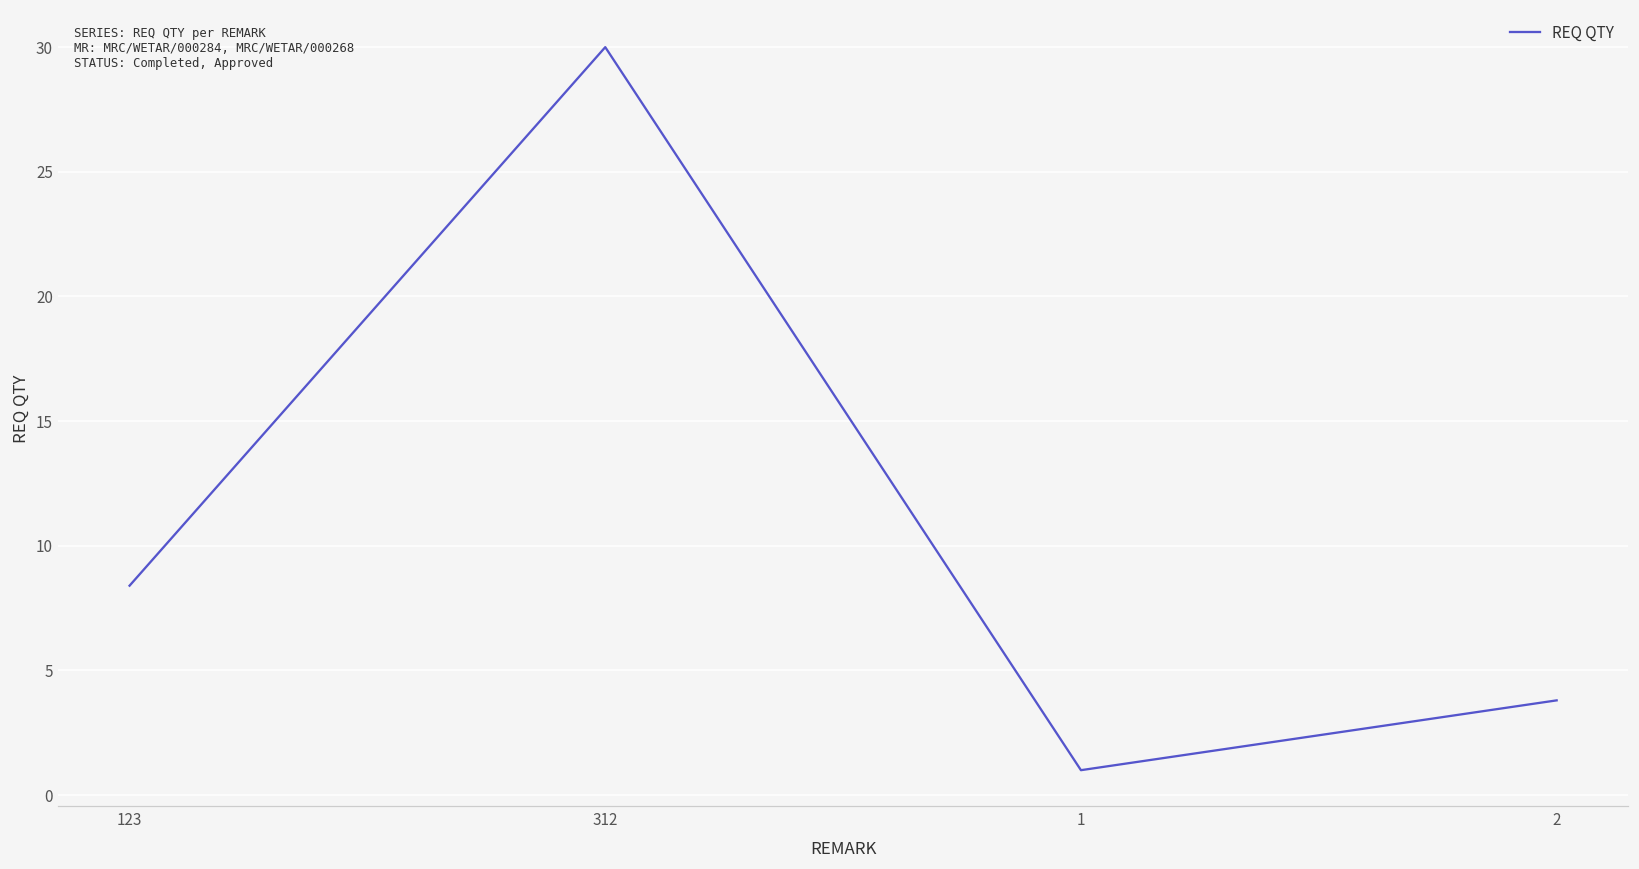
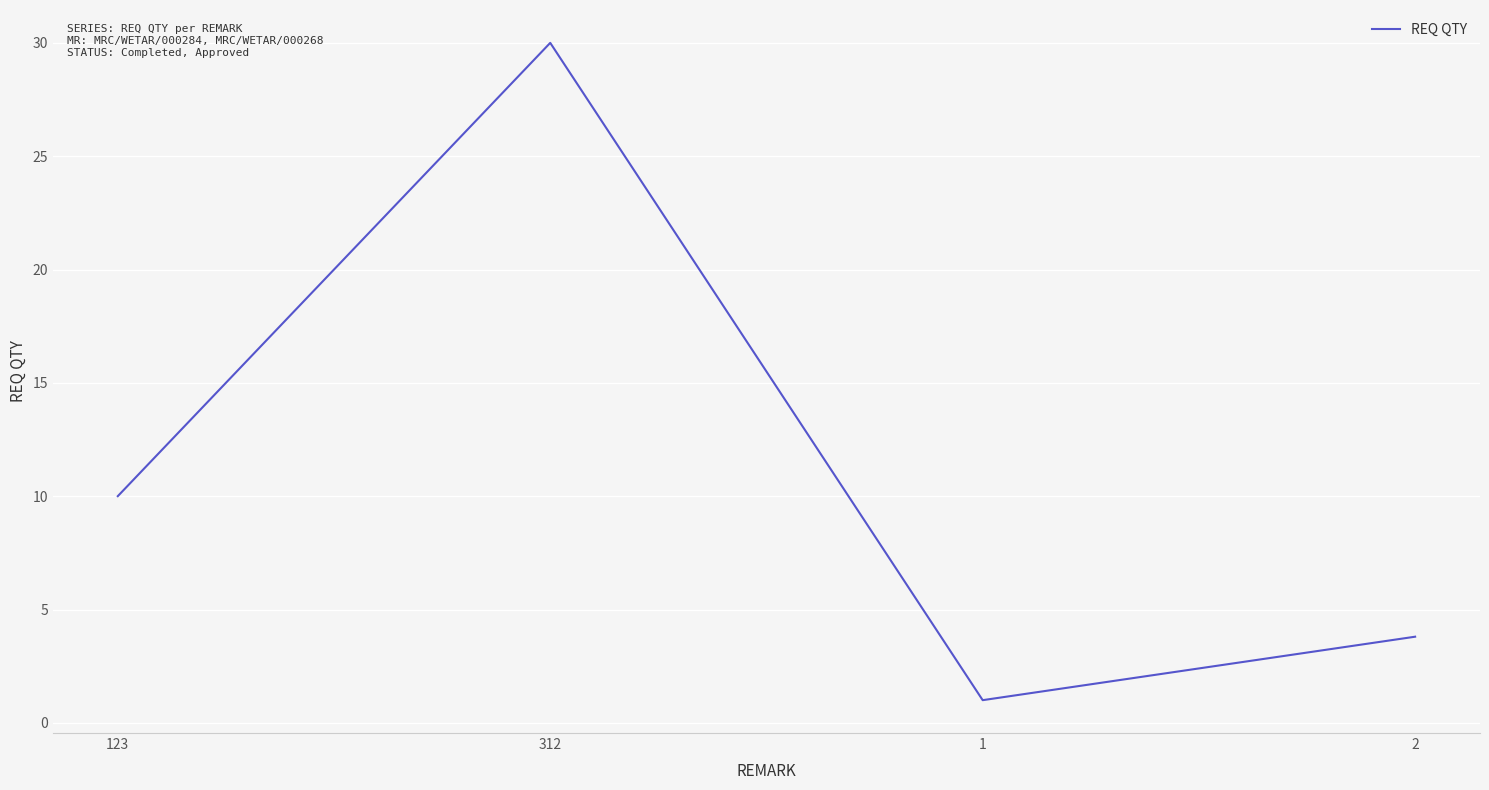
123: 8.4 -> 10.0
